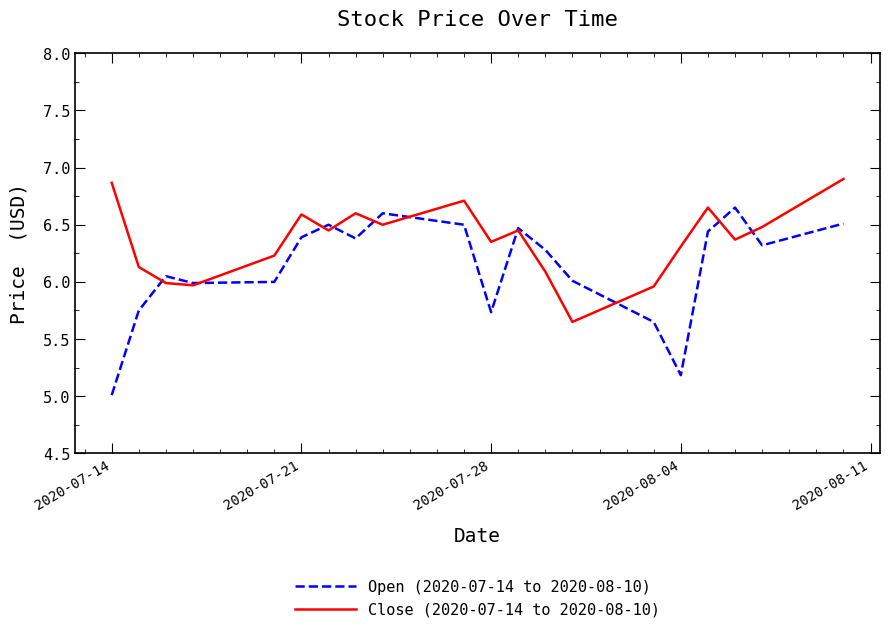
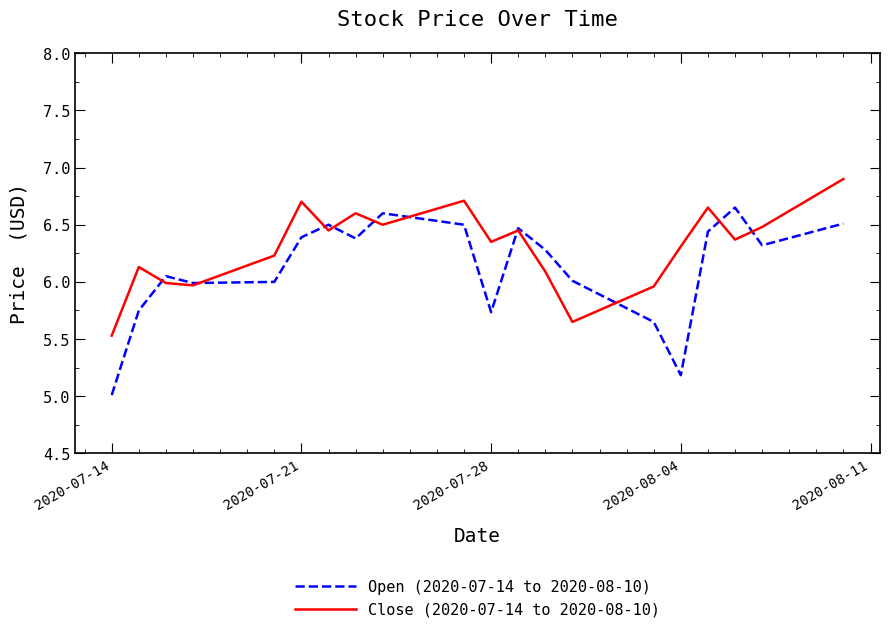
Close (2020-07-14 to 2020-08-10), 2020-07-14: 6.87 -> 5.53
Close (2020-07-14 to 2020-08-10), 2020-07-21: 6.59 -> 6.70
